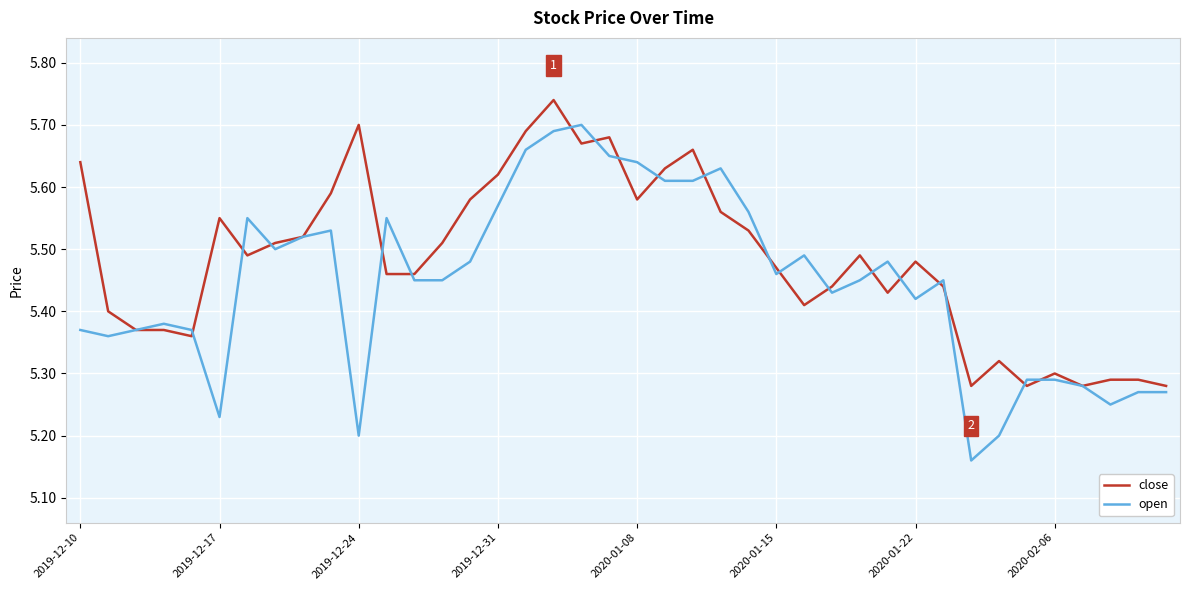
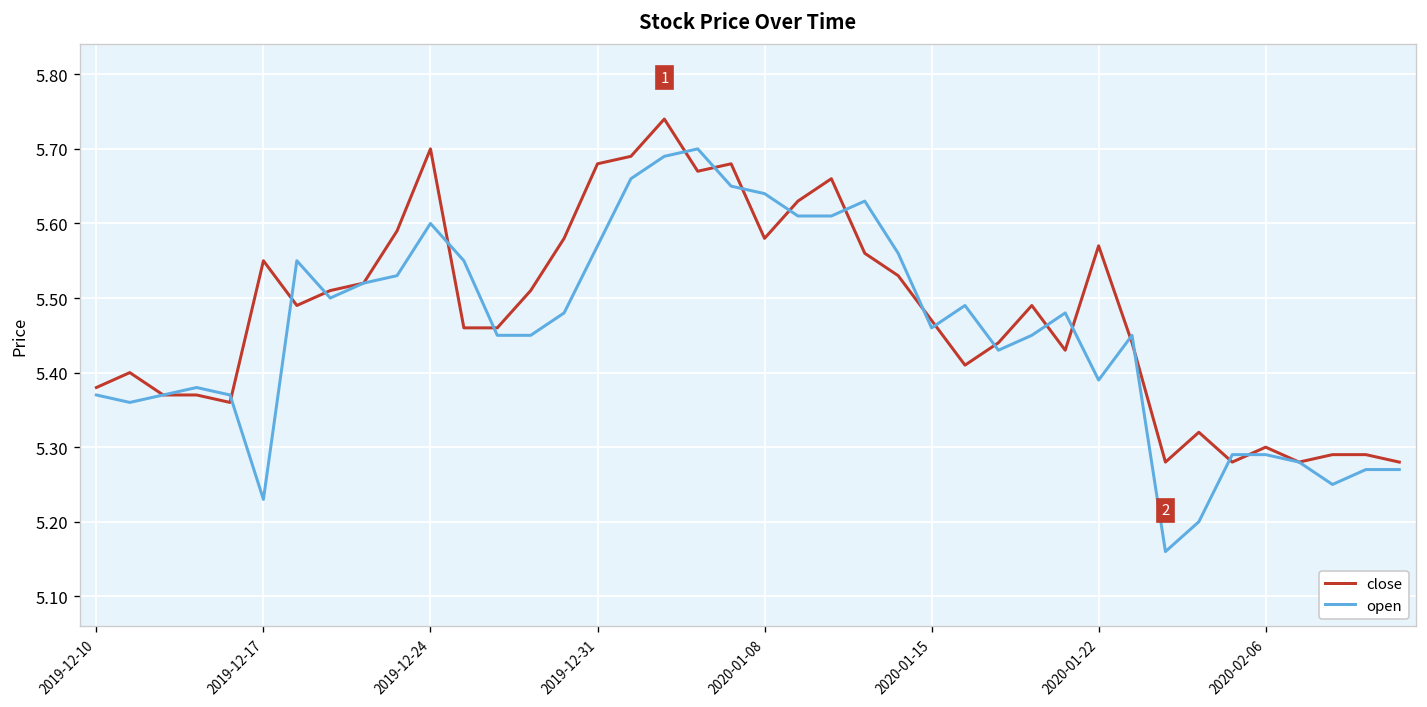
close, 2019-12-10: 5.64 -> 5.38
open, 2019-12-24: 5.2 -> 5.6
close, 2019-12-31: 5.62 -> 5.68
close, 2020-01-22: 5.48 -> 5.57
open, 2020-01-22: 5.42 -> 5.39
